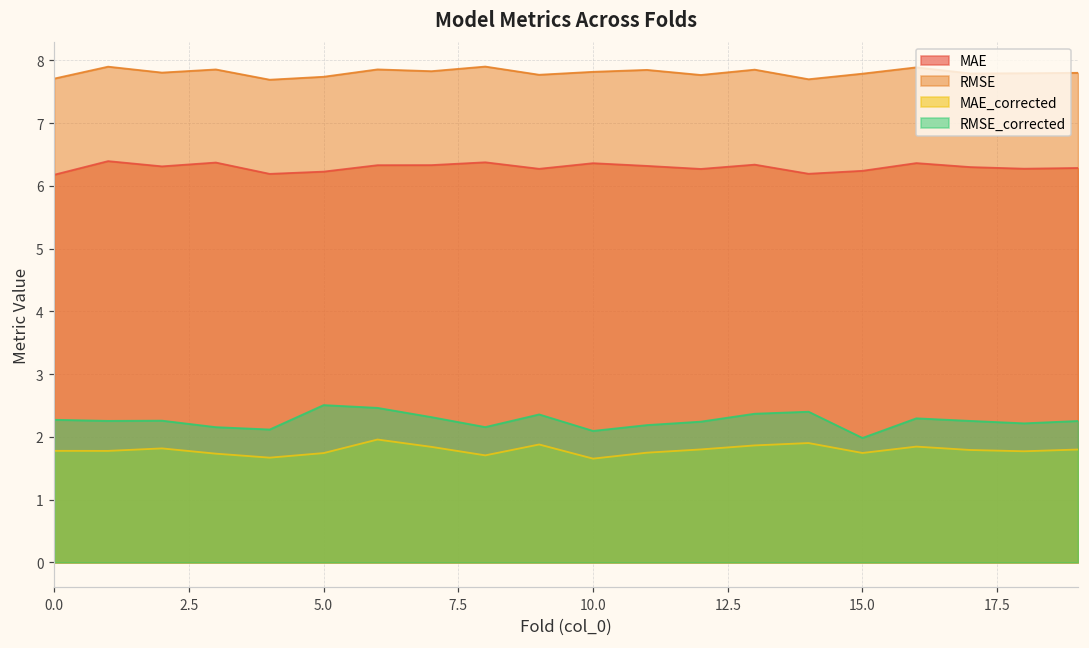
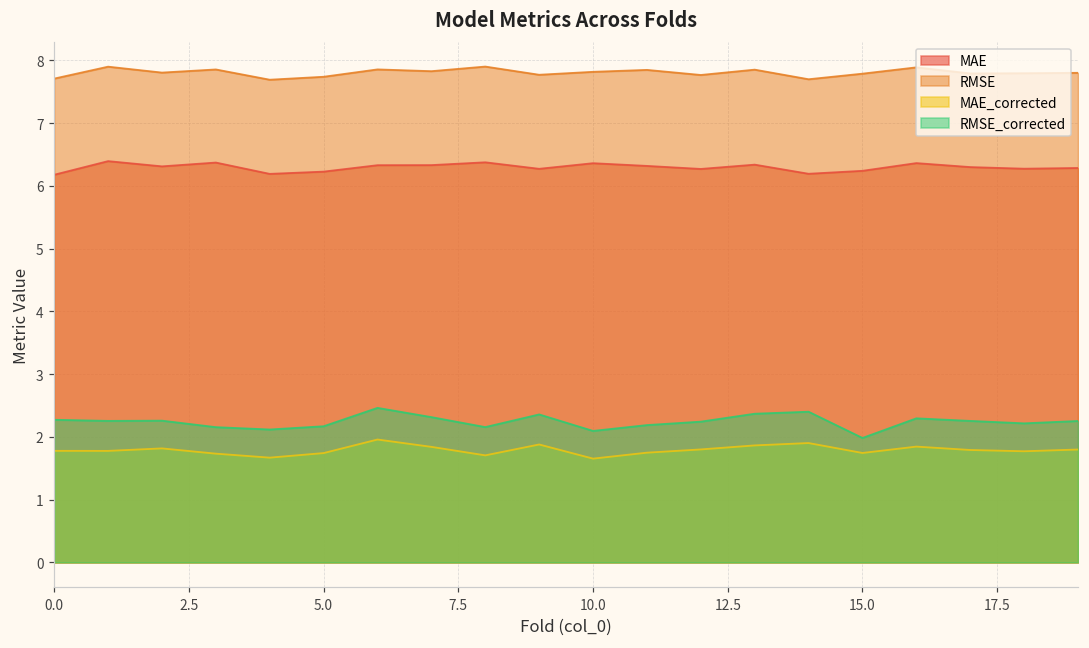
RMSE_corrected, 5.0: 2.5 -> 2.2
